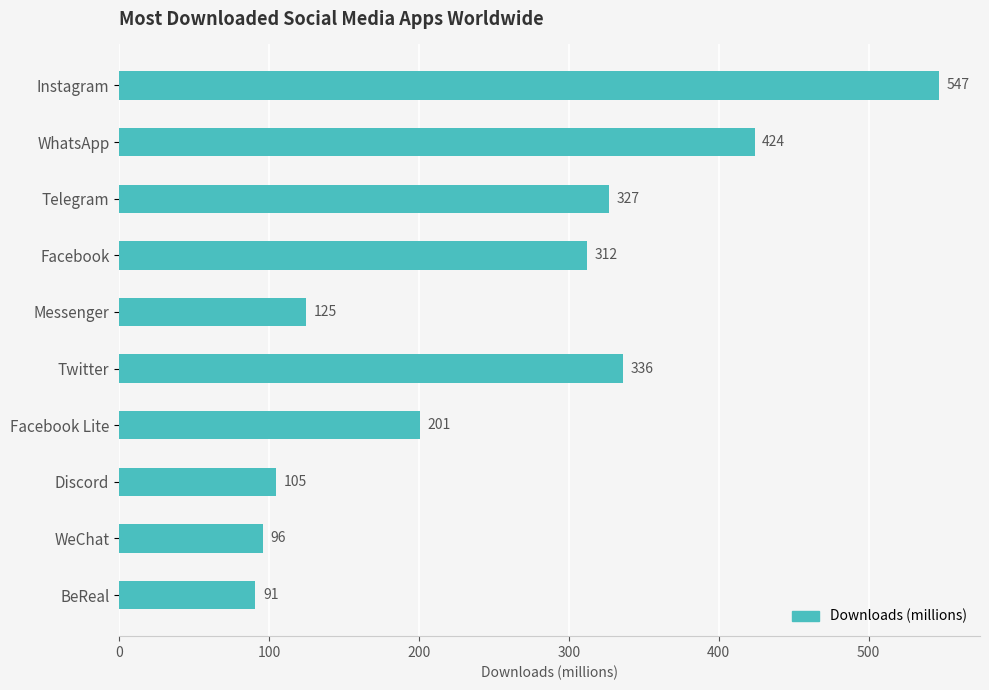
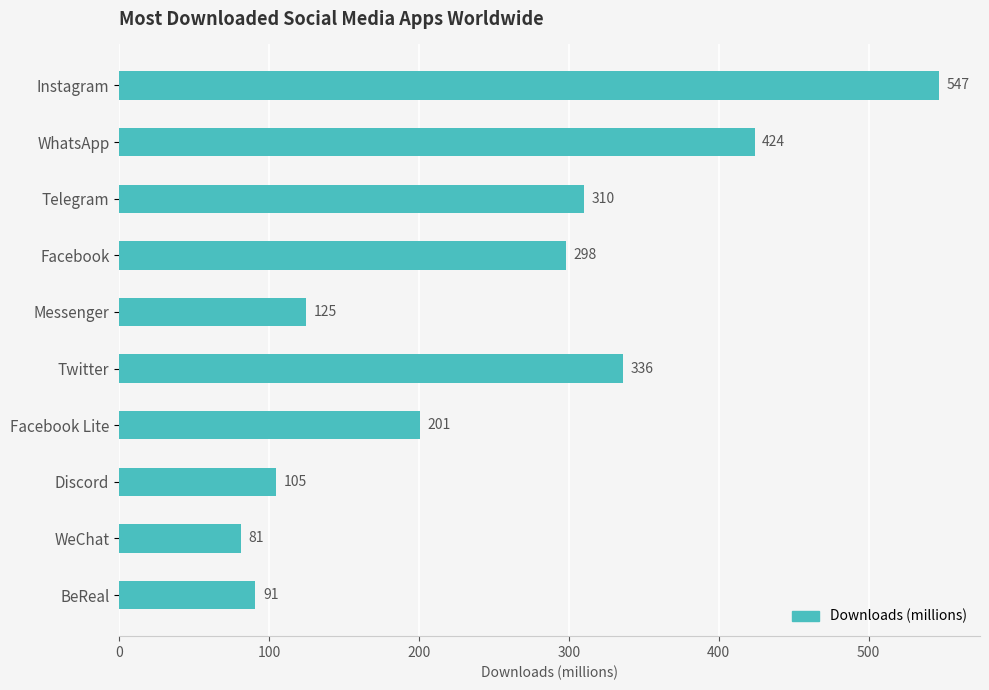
Telegram: 327 -> 310
Facebook: 312 -> 298
WeChat: 96 -> 81
